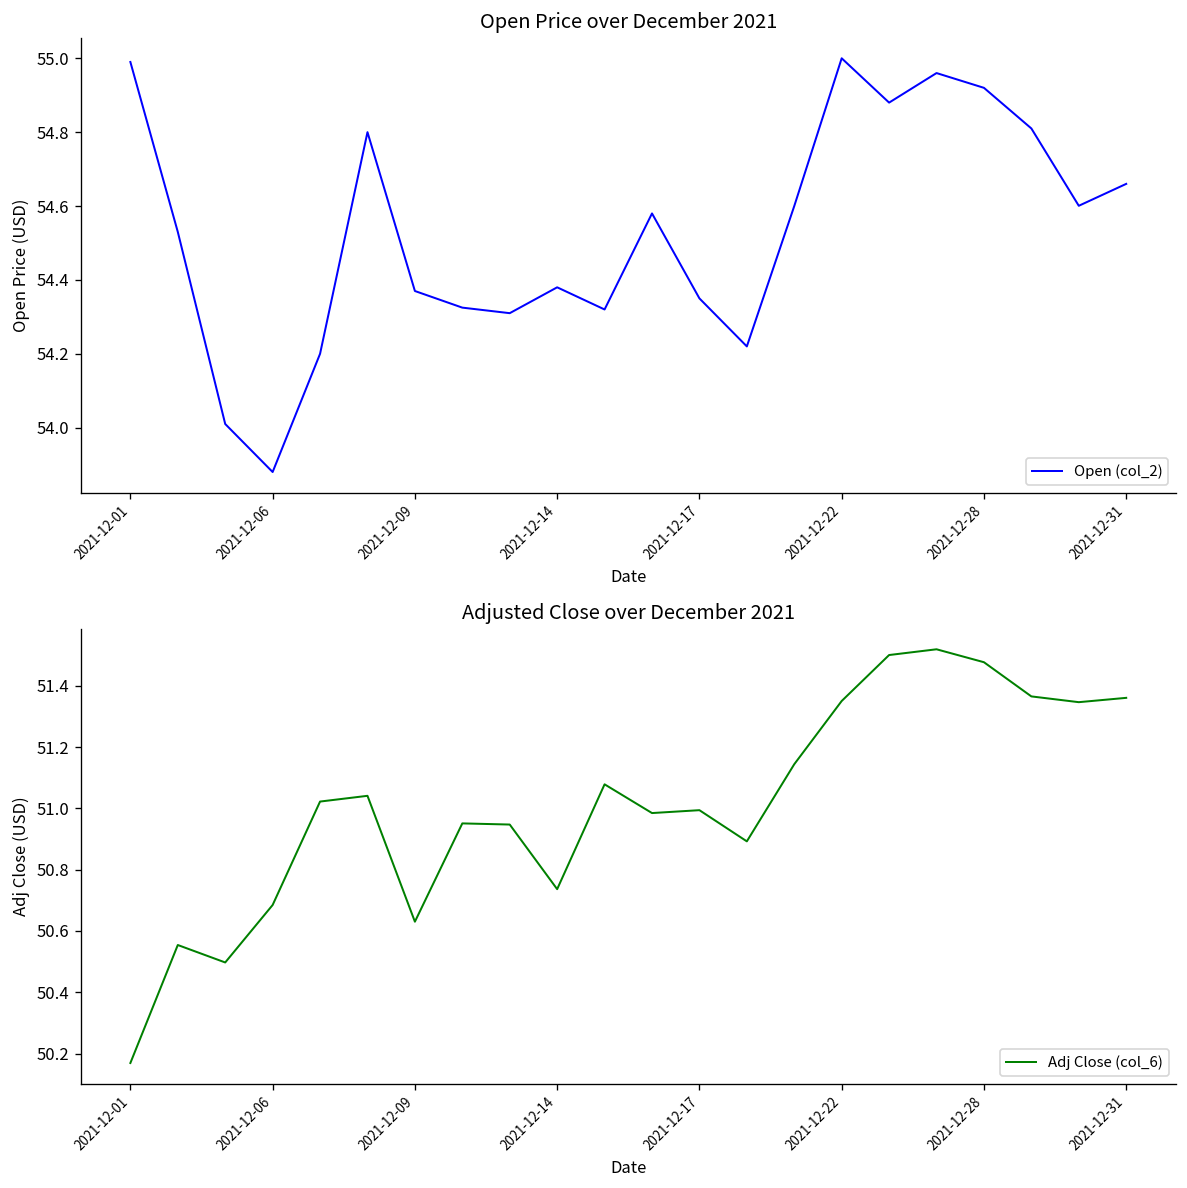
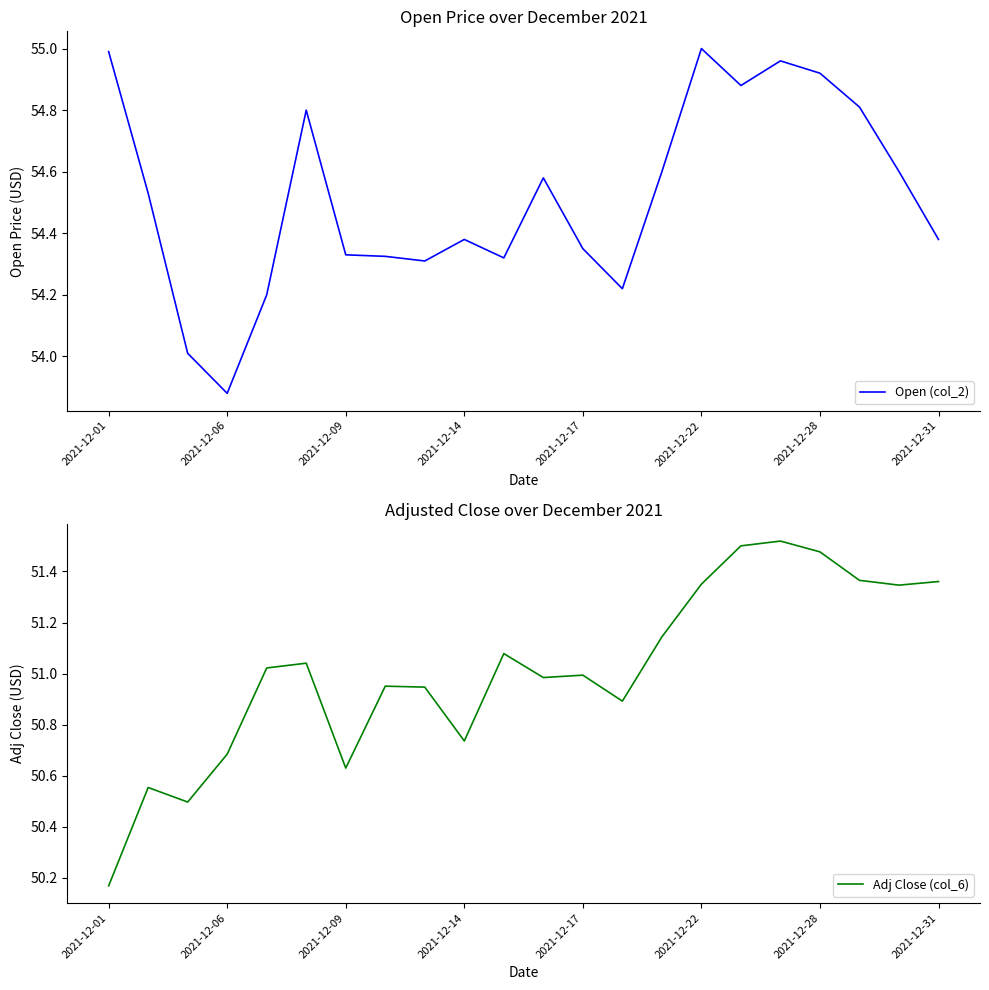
Open Price over December 2021, 2021-12-09: 54.37 -> 54.33
Open Price over December 2021, 2021-12-31: 54.66 -> 54.38
